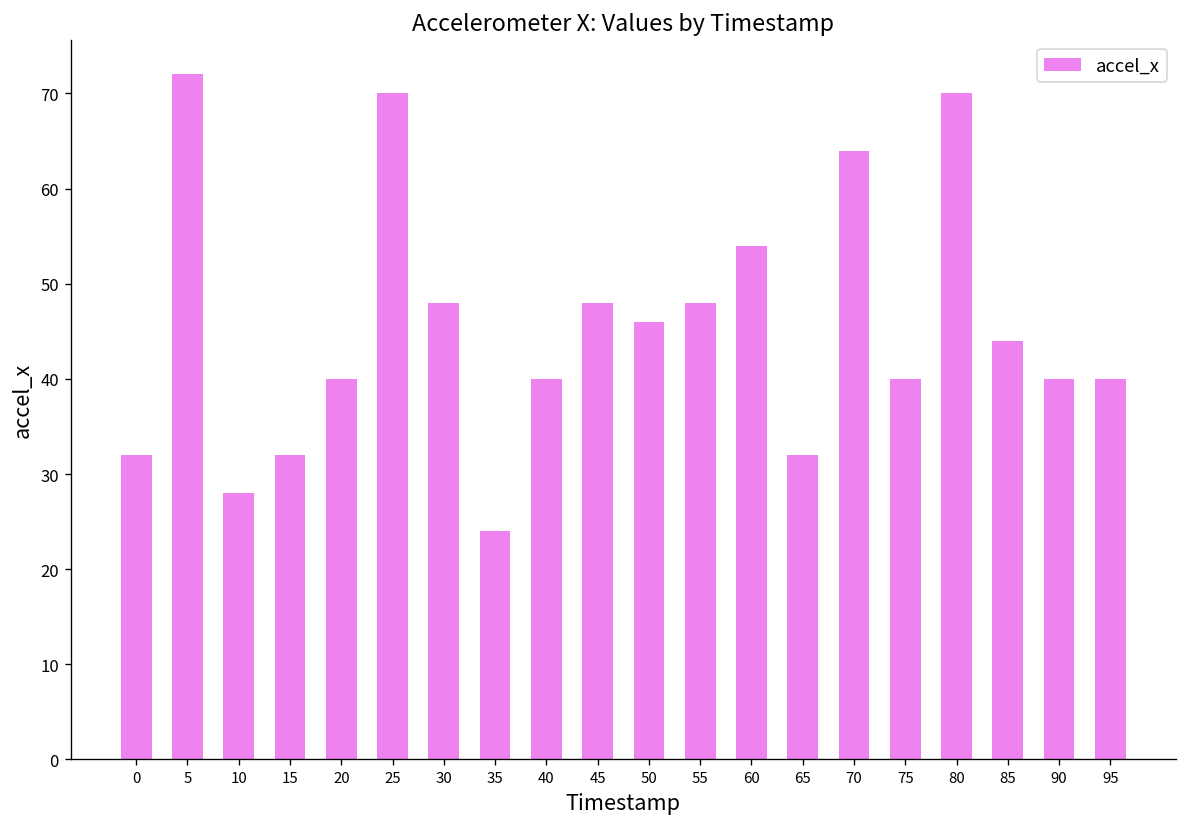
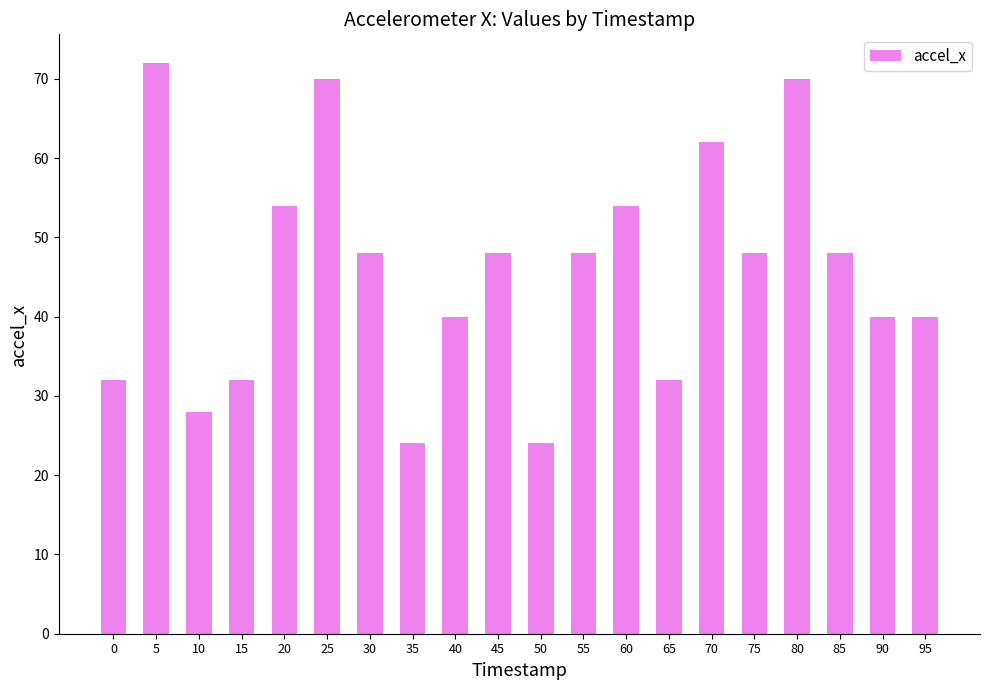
20: 40 -> 54
50: 46 -> 24
70: 64 -> 62
75: 40 -> 48
85: 44 -> 48
